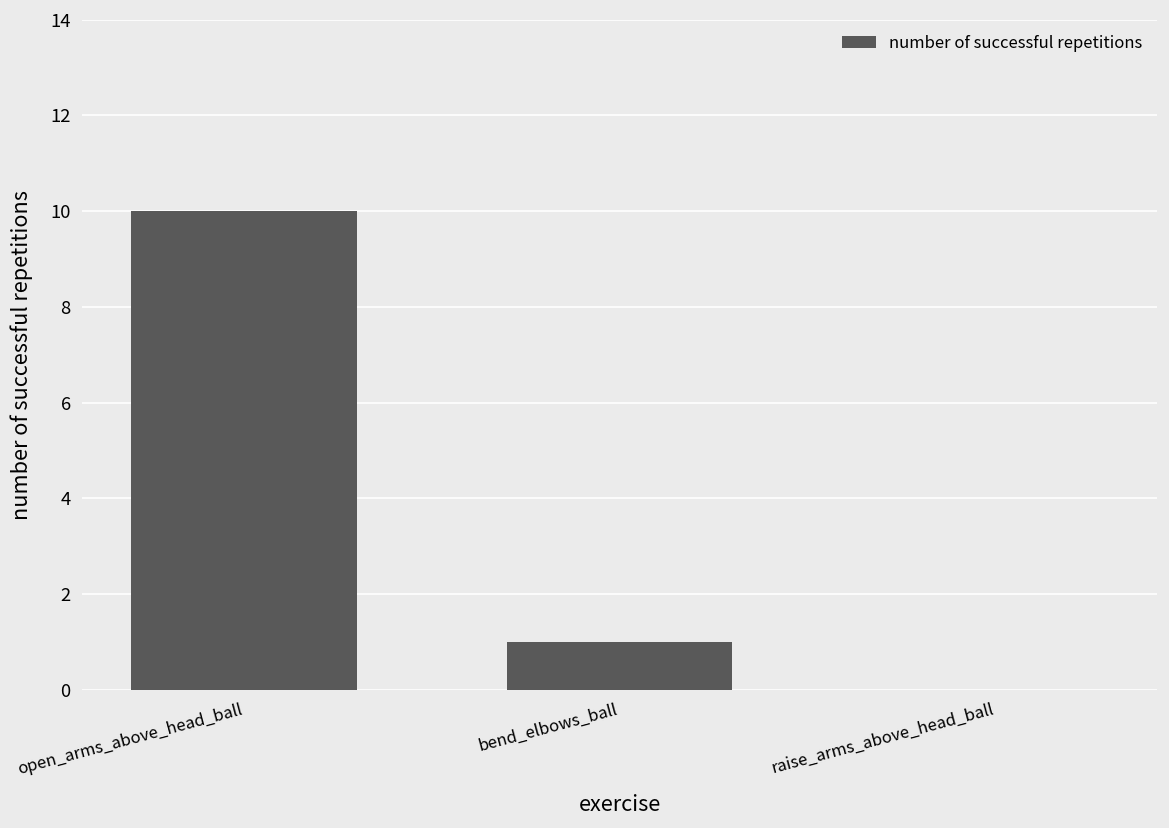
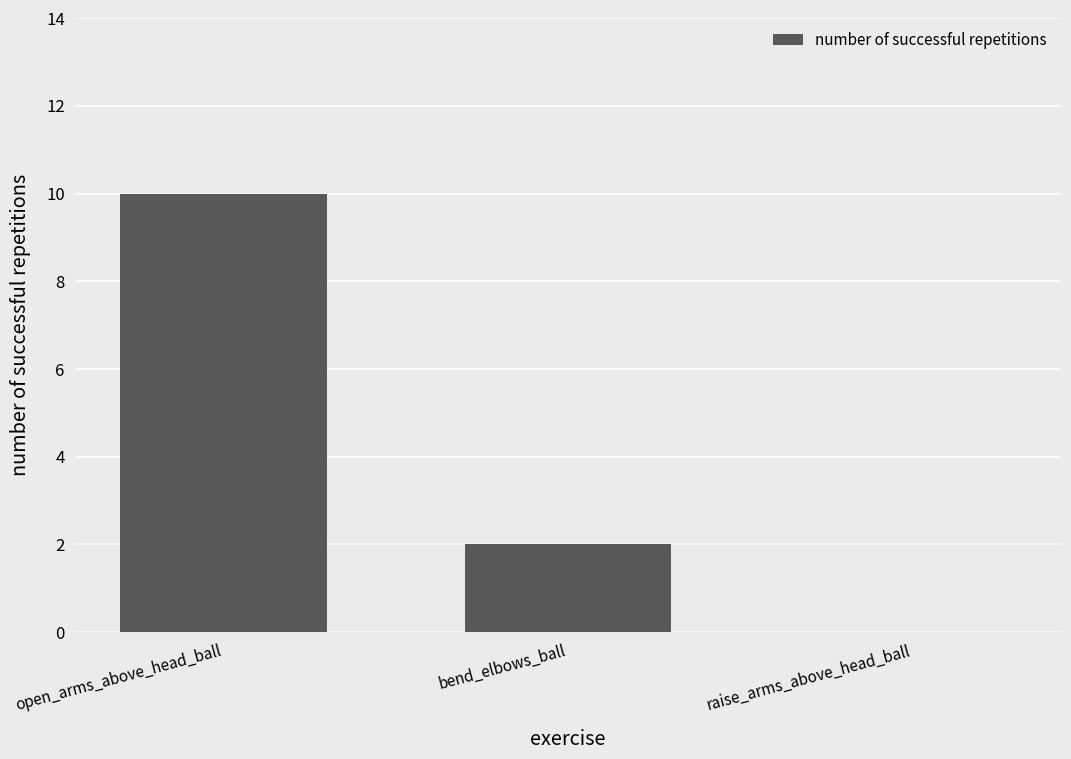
bend_elbows_ball: 1 -> 2
